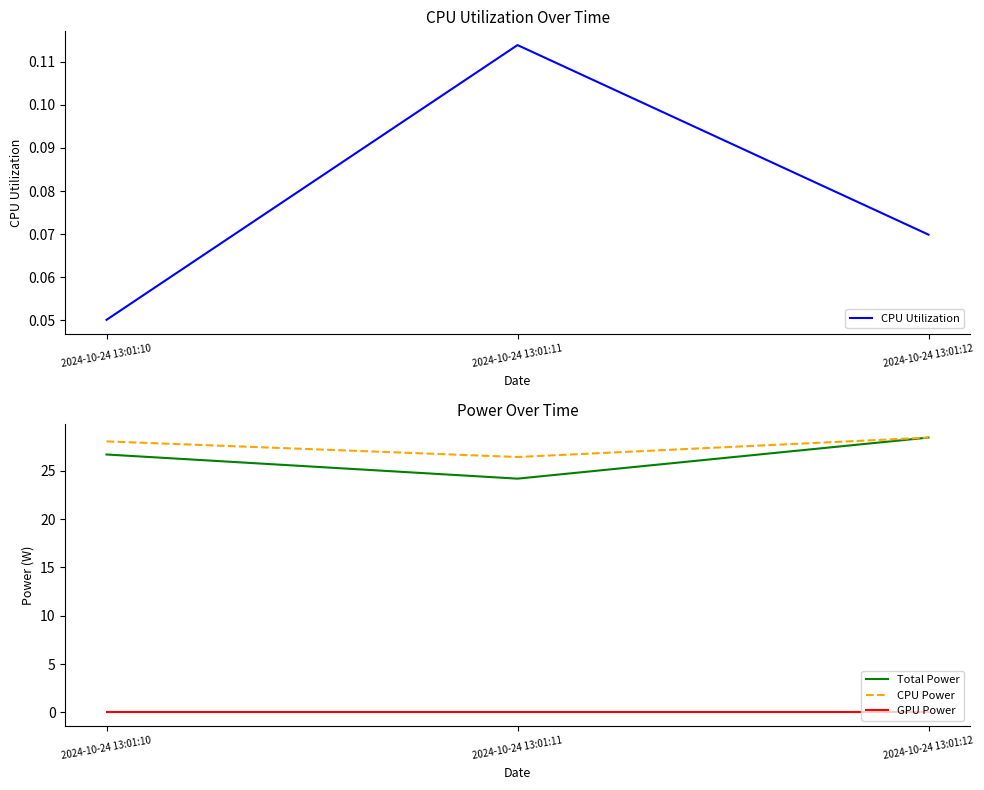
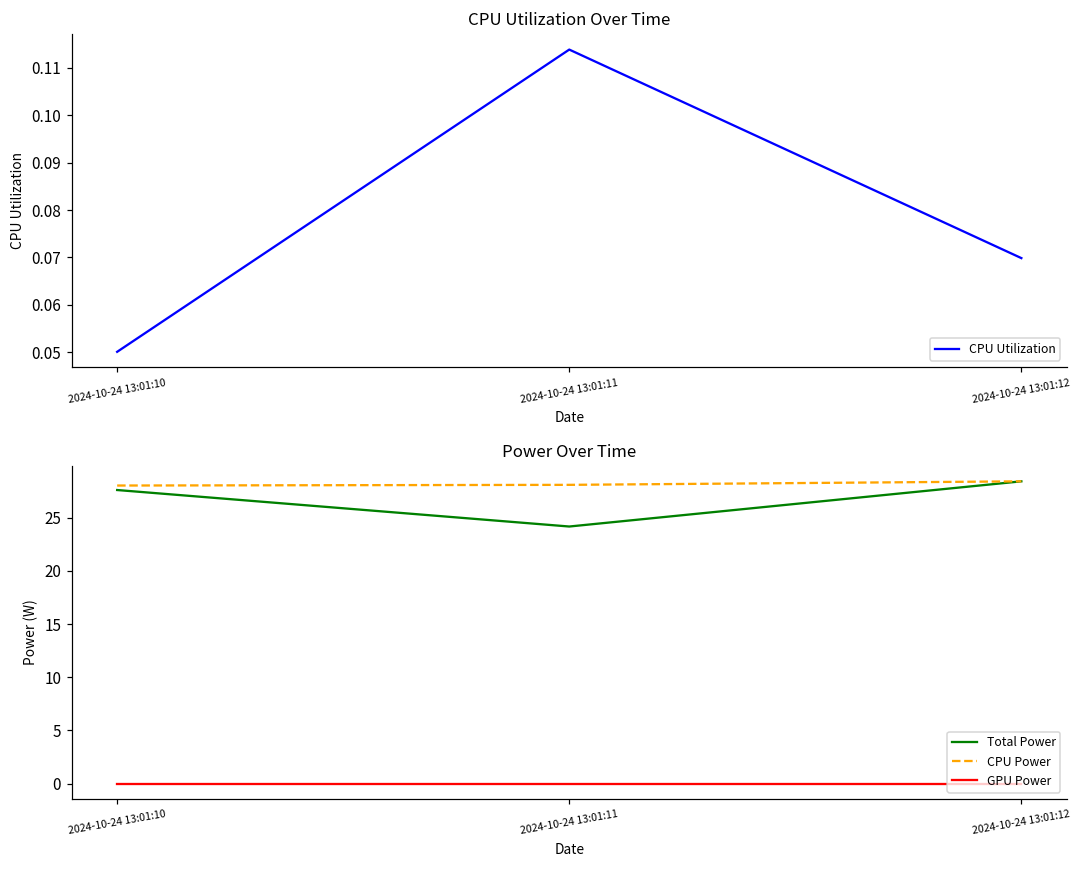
Power Over Time, Total Power, 2024-10-24 13:01:10: 27 -> 28
Power Over Time, CPU Power, 2024-10-24 13:01:11: 26 -> 28
